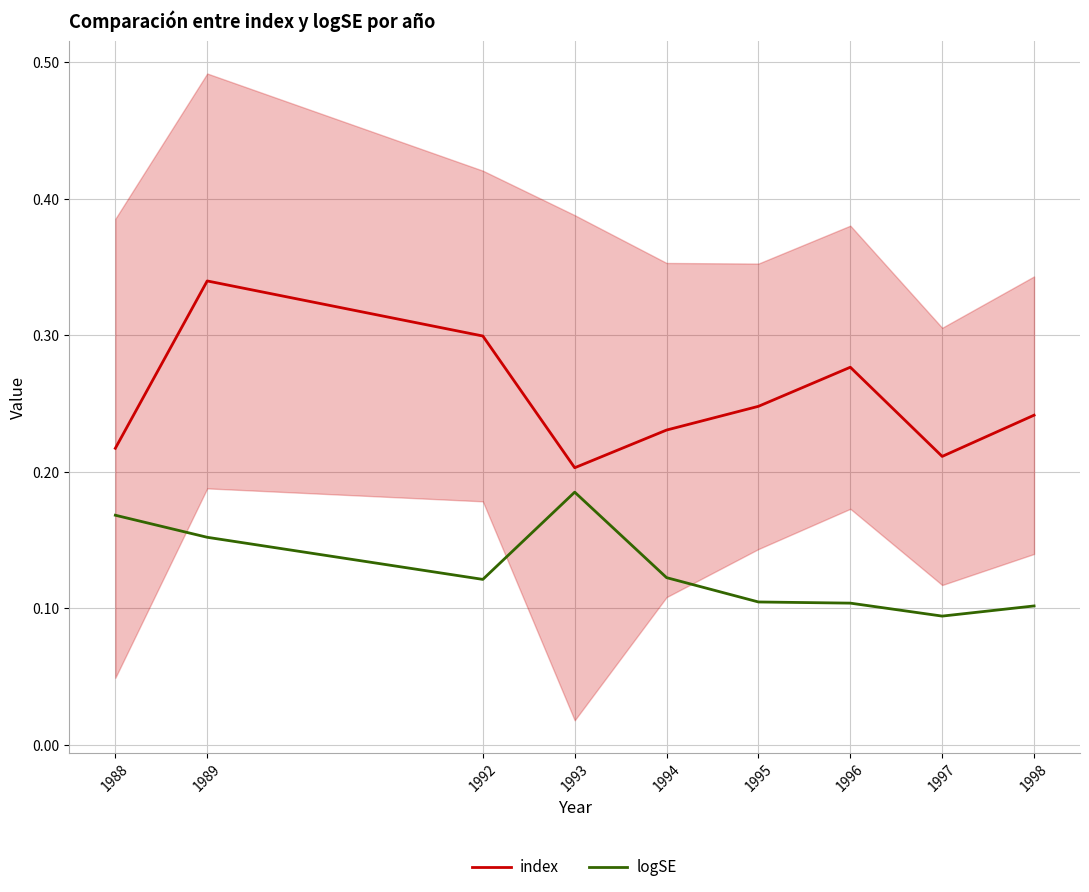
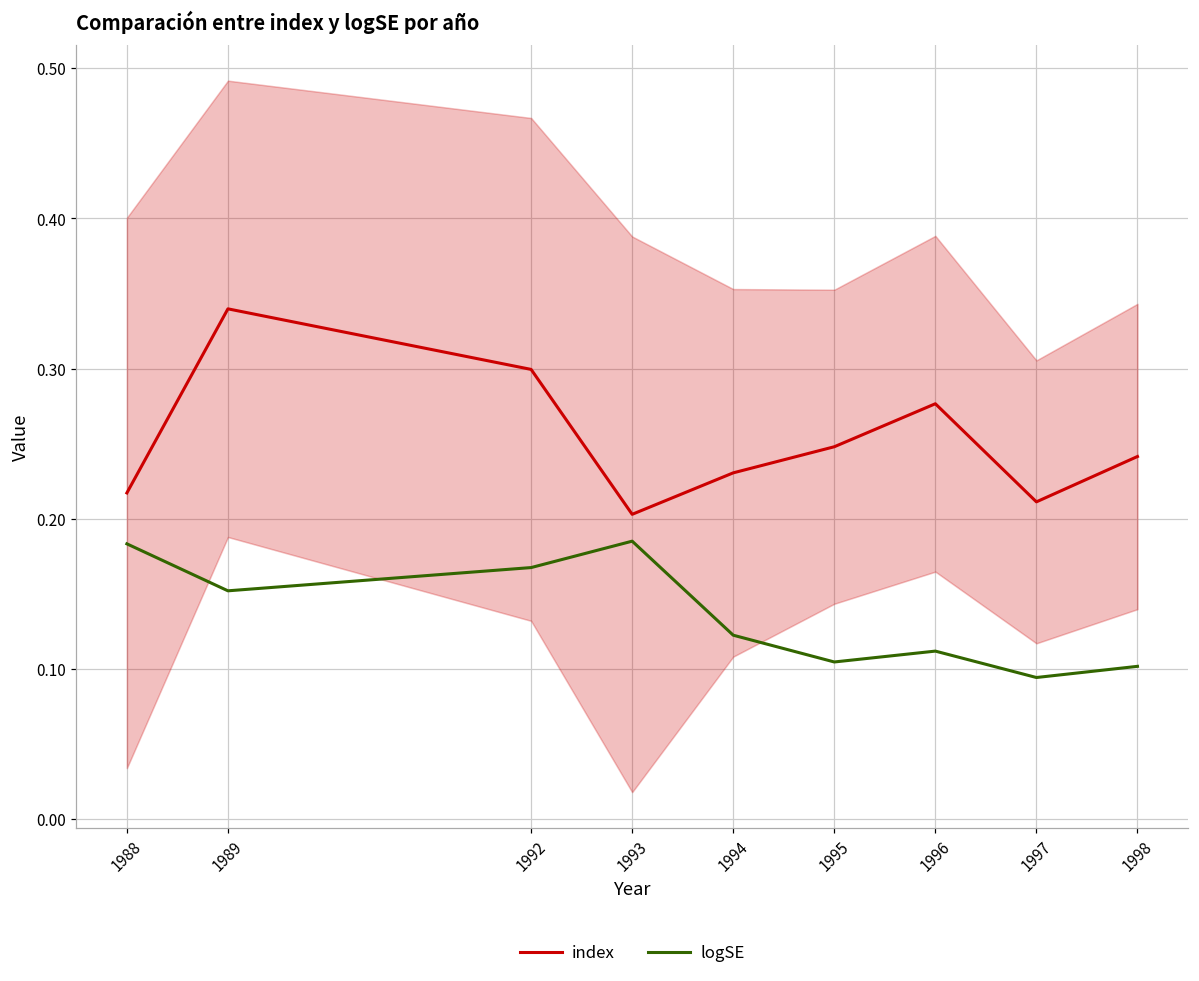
logSE, 1988: 0.168 -> 0.183
logSE, 1992: 0.121 -> 0.167
logSE, 1996: 0.104 -> 0.112
